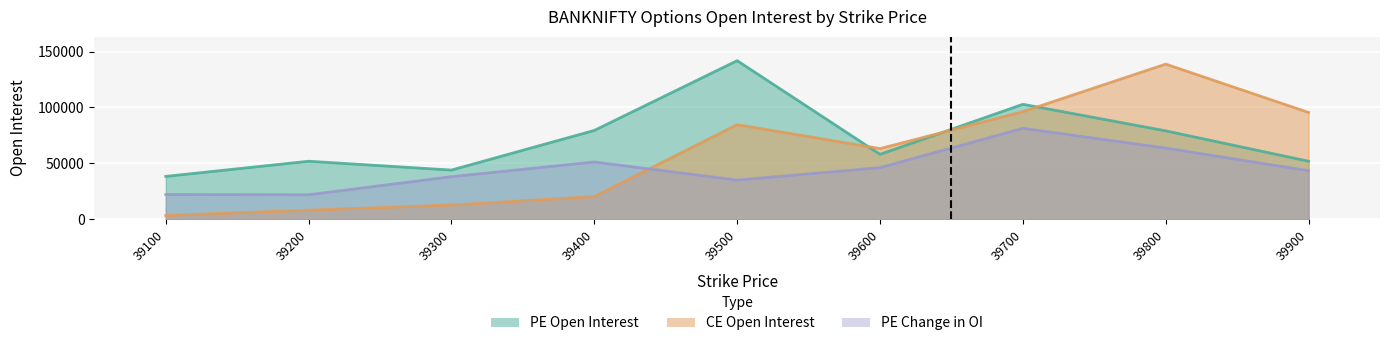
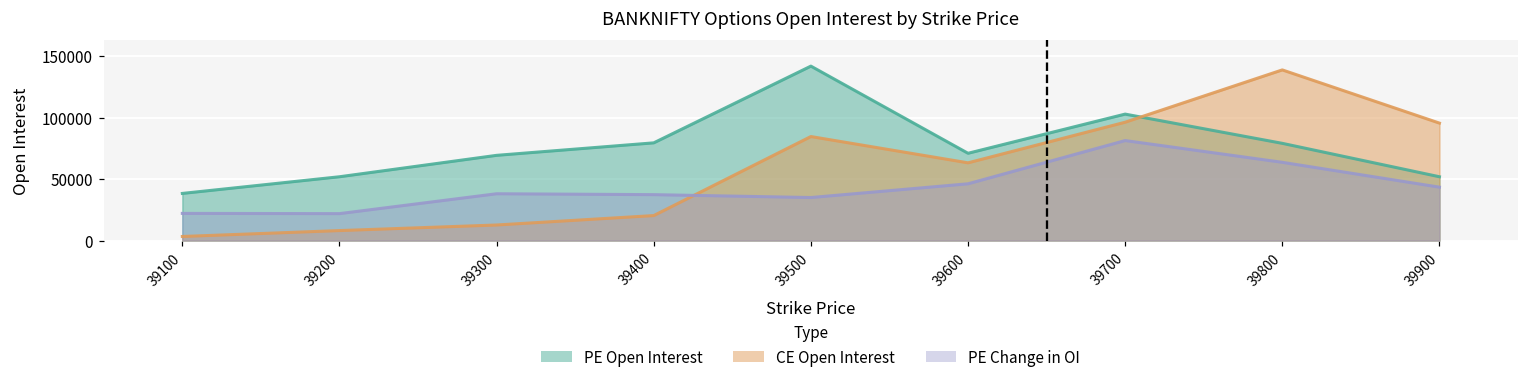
PE Open Interest, 39300: 44000 -> 69000
PE Change in OI, 39400: 51000 -> 37000
PE Open Interest, 39600: 58000 -> 71000
